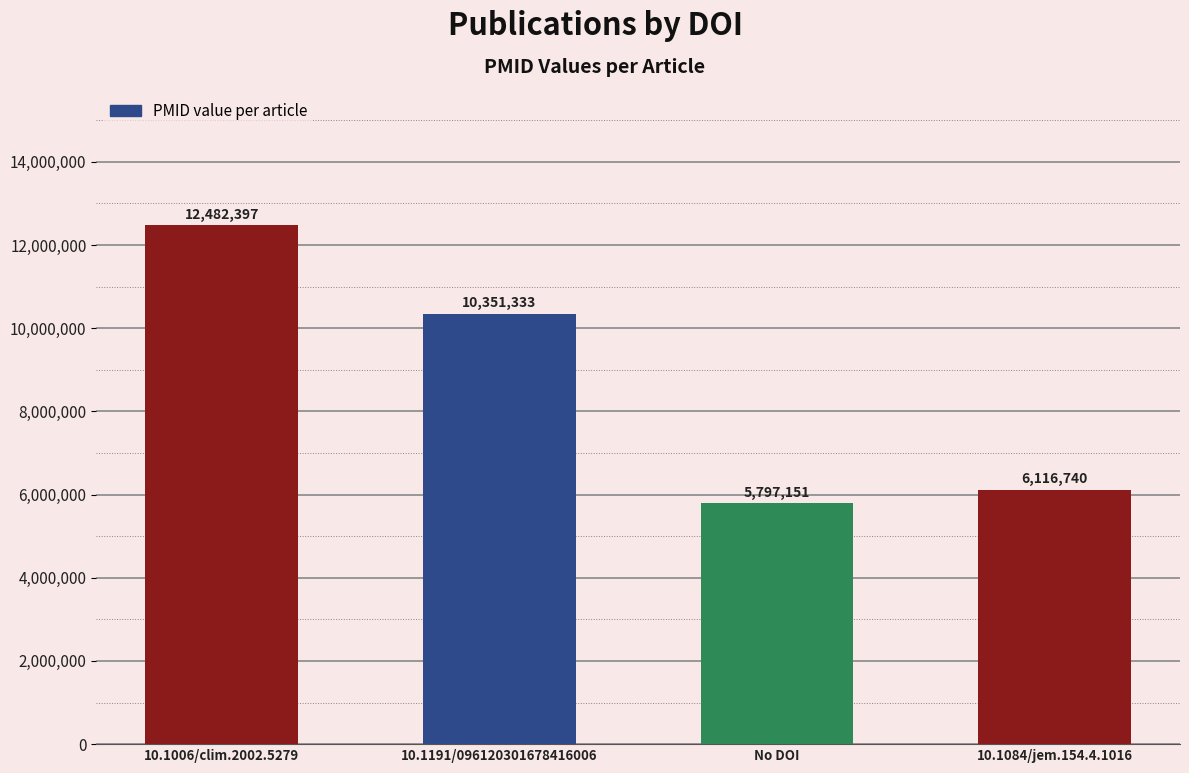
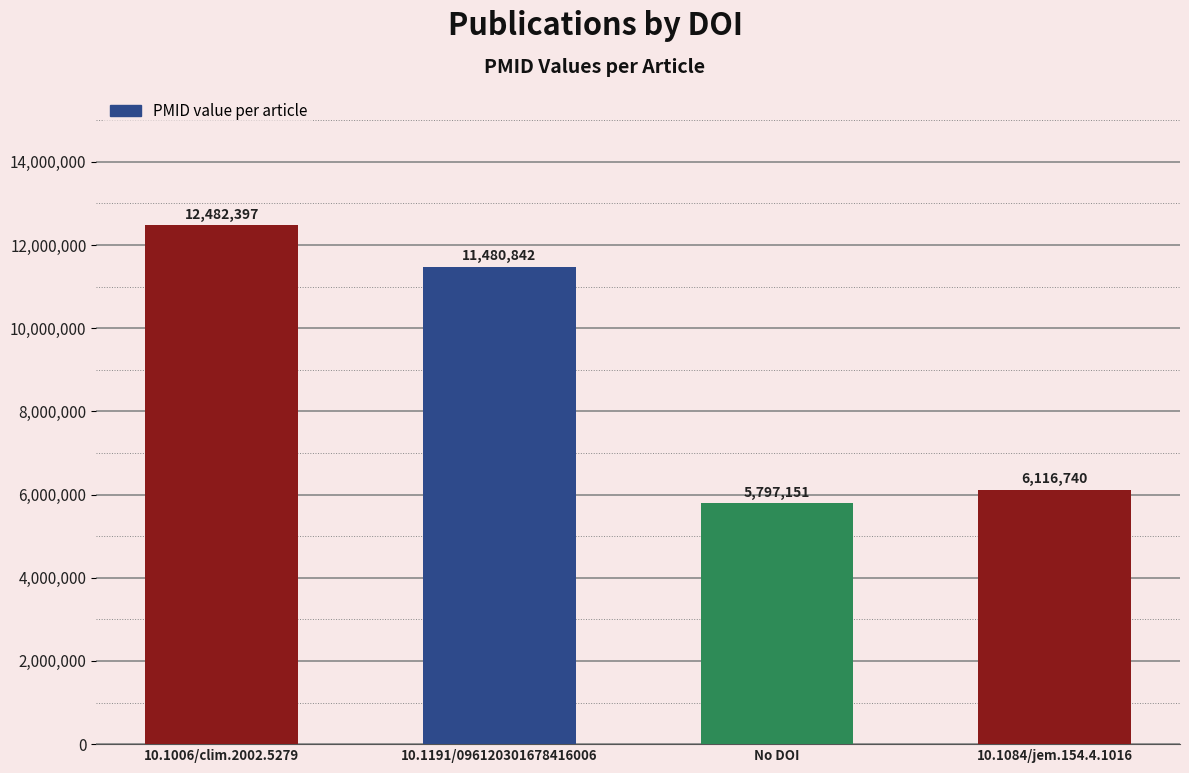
10.1191/096120301678416006: 10,351,333 -> 11,480,842
